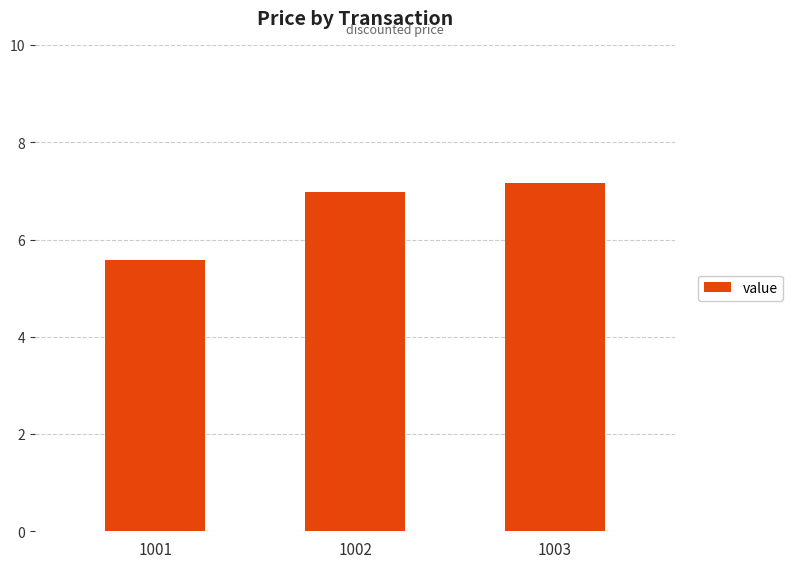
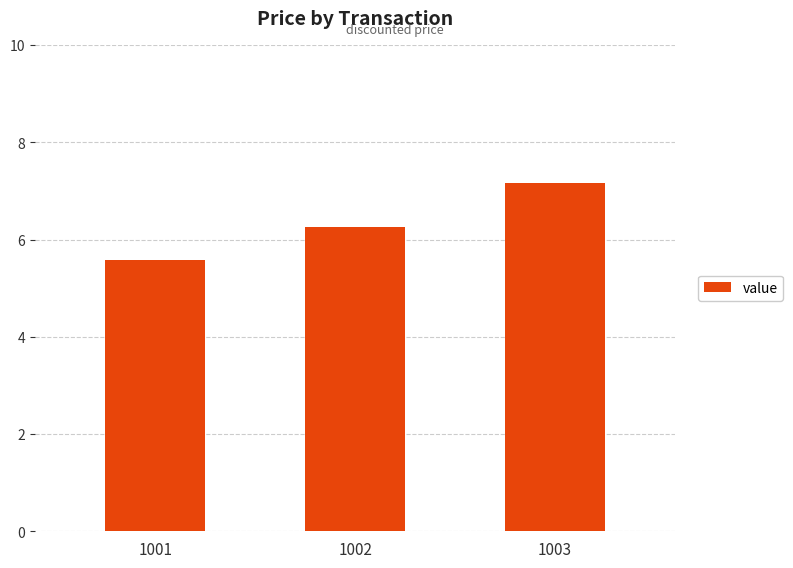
1002: 7.0 -> 6.3
